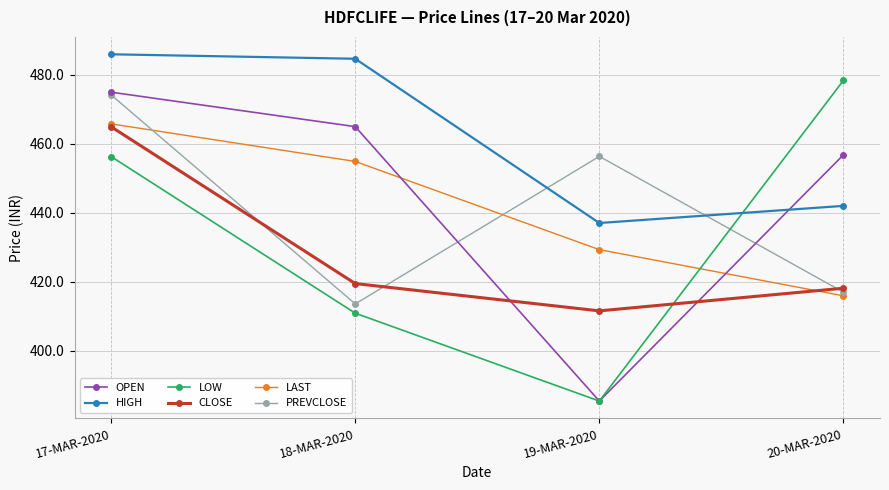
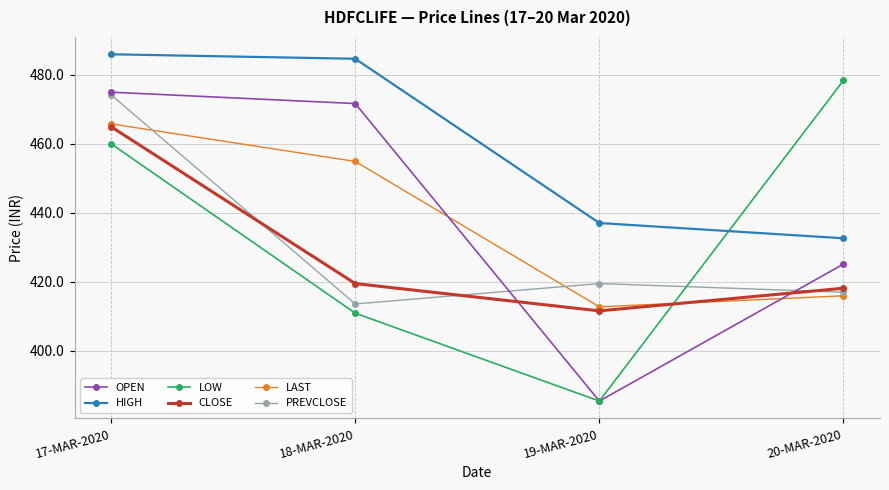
LOW, 17-MAR-2020: 456 -> 460
OPEN, 18-MAR-2020: 465 -> 472
LAST, 19-MAR-2020: 429 -> 413
PREVCLOSE, 19-MAR-2020: 456 -> 419
OPEN, 20-MAR-2020: 457 -> 425
HIGH, 20-MAR-2020: 442 -> 433
